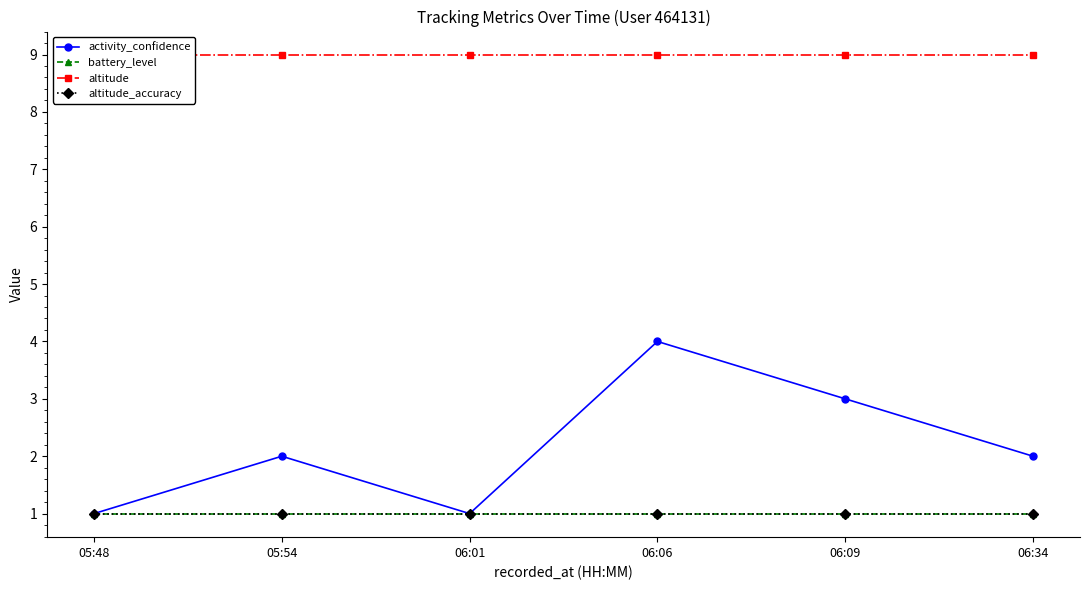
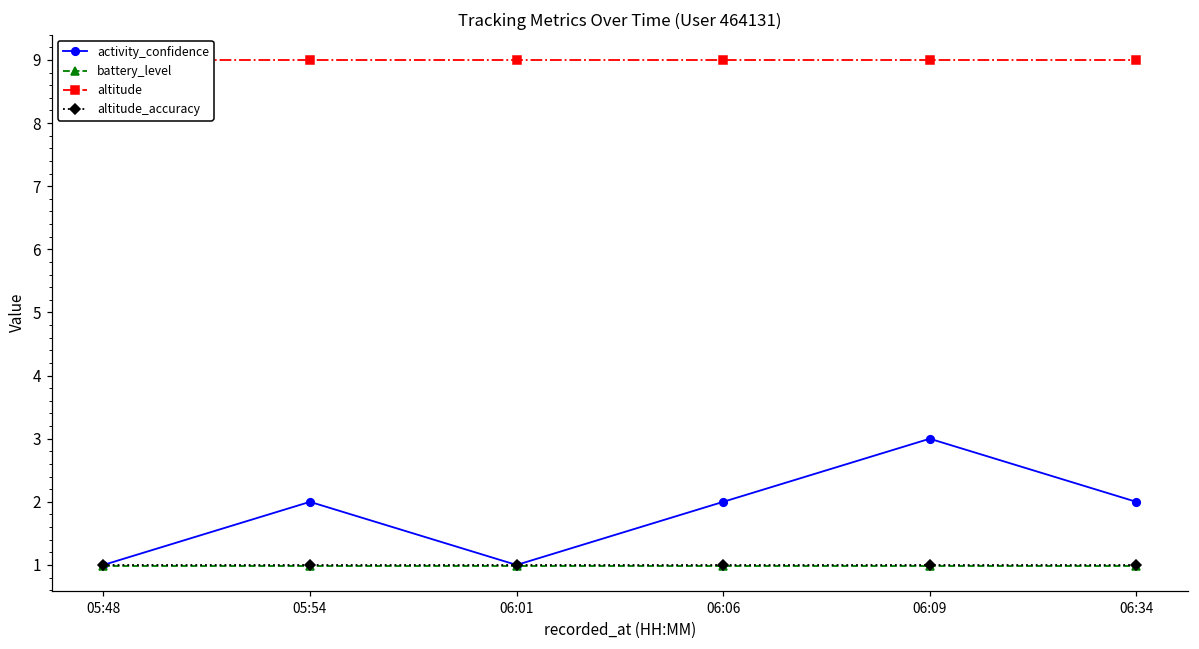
activity_confidence, 06:06: 4 -> 2
